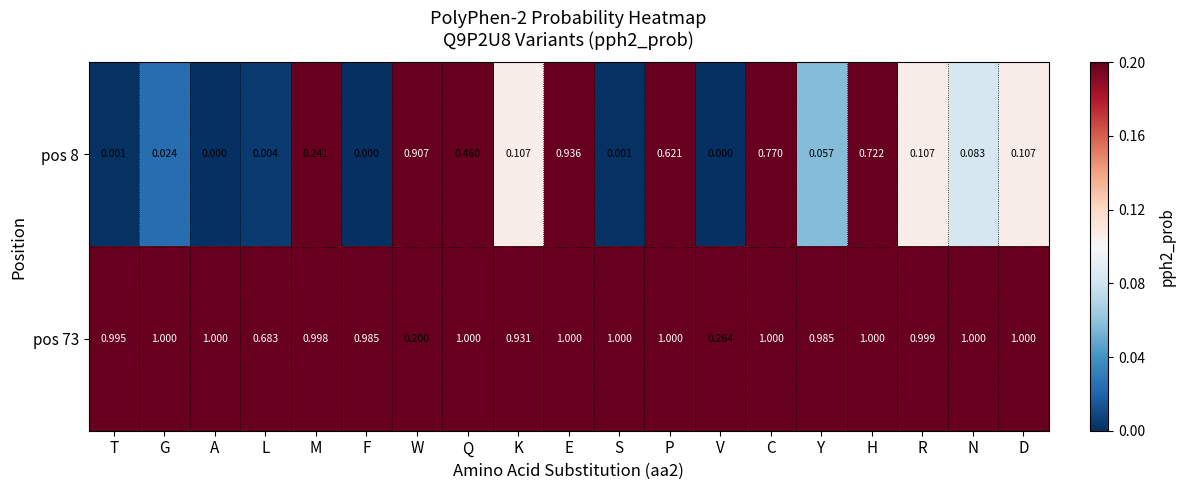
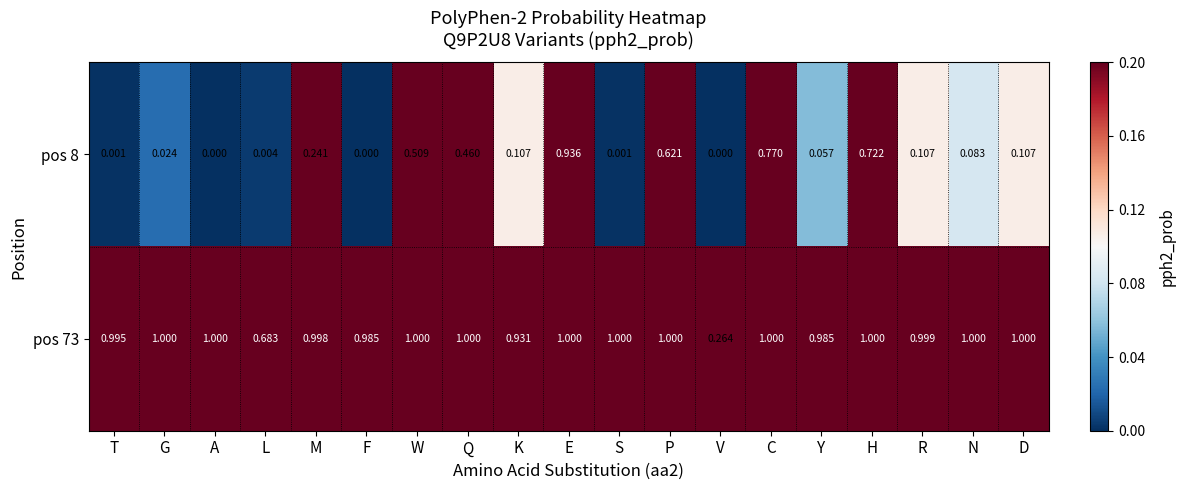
pos 8, W: 0.907 -> 0.509
pos 73, W: 0.200 -> 1.000
